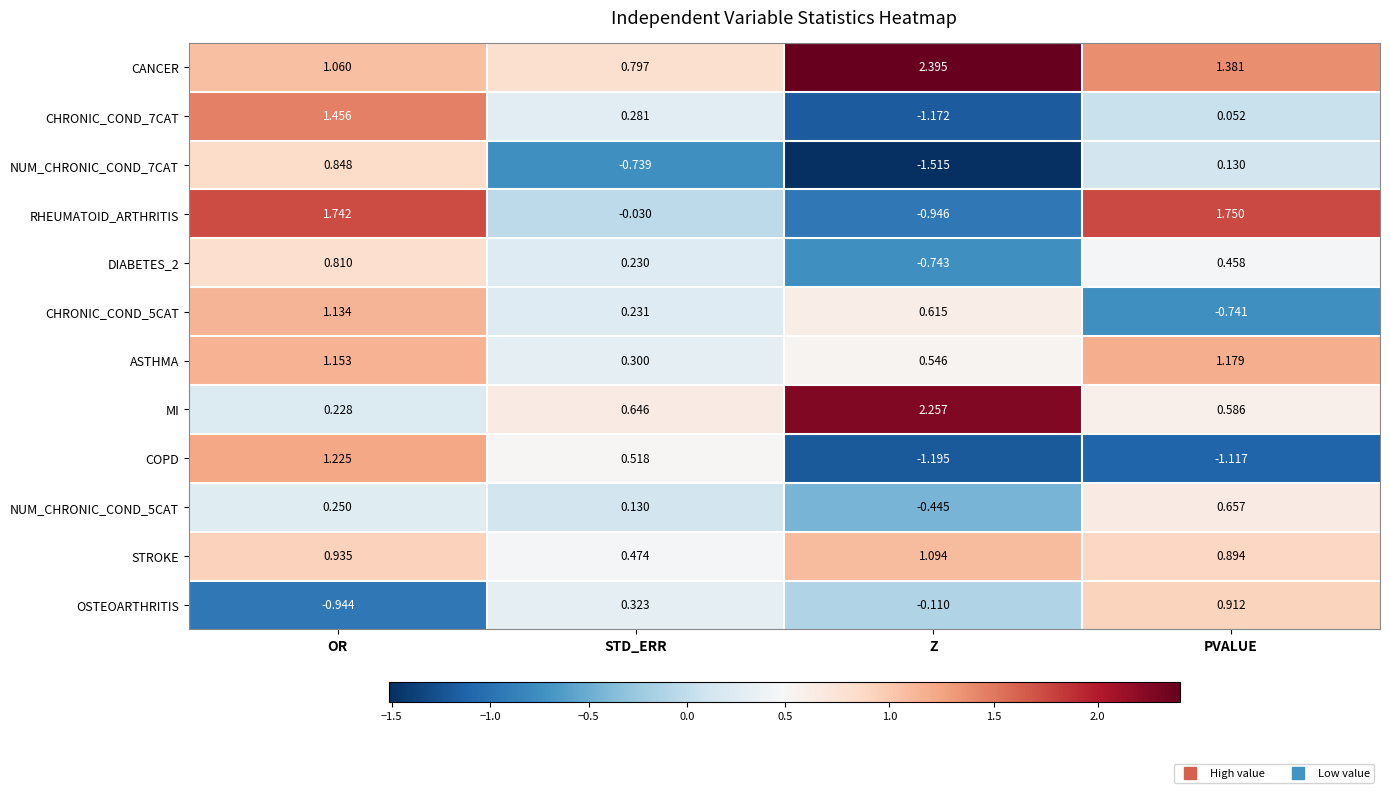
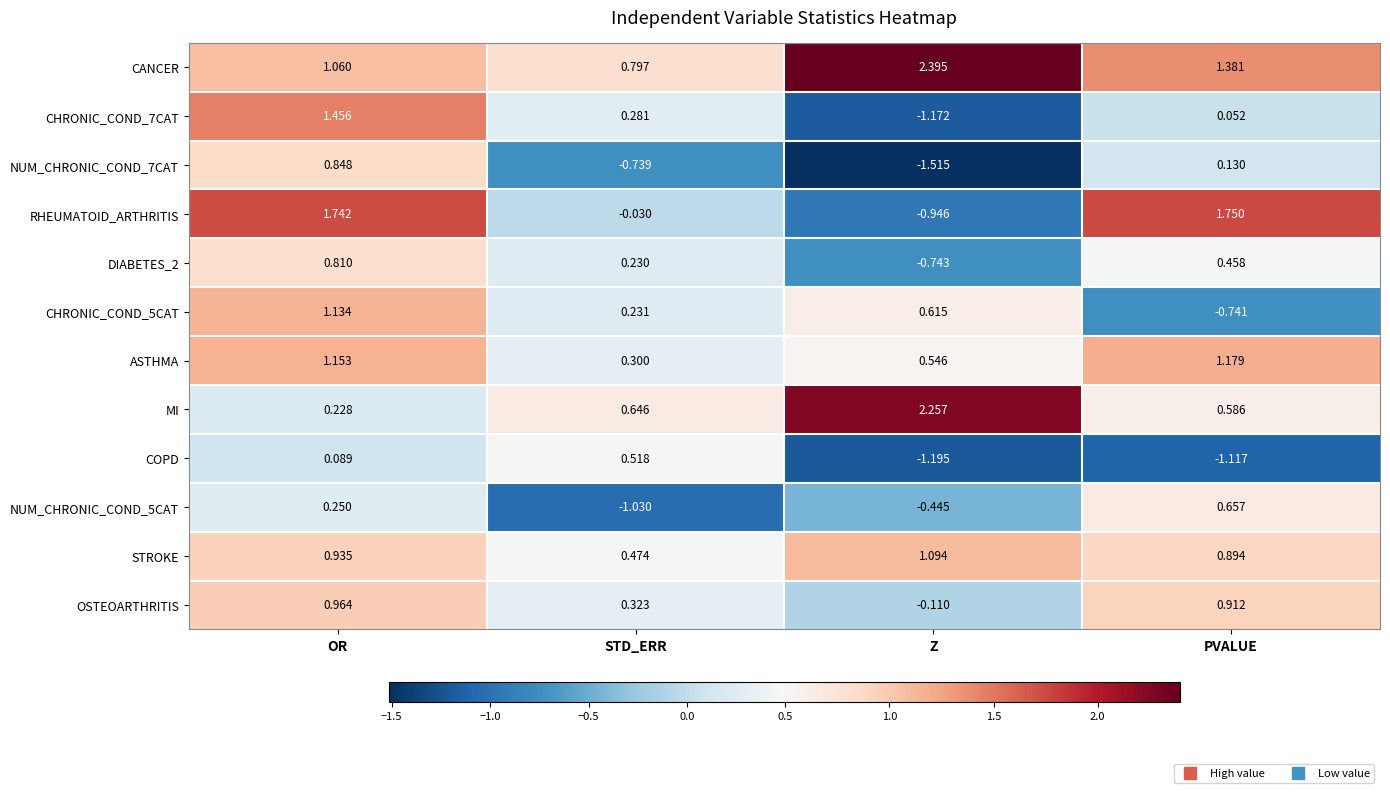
COPD, OR: 1.225 -> 0.089
NUM_CHRONIC_COND_5CAT, STD_ERR: 0.130 -> -1.030
OSTEOARTHRITIS, OR: -0.944 -> 0.964
